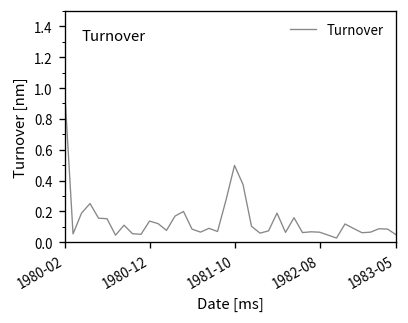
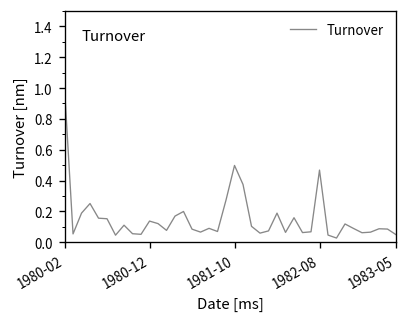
1982-08: 0.06 -> 0.47
